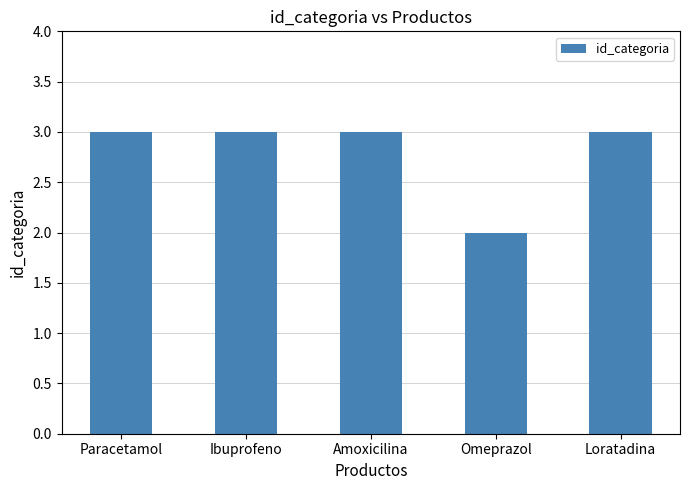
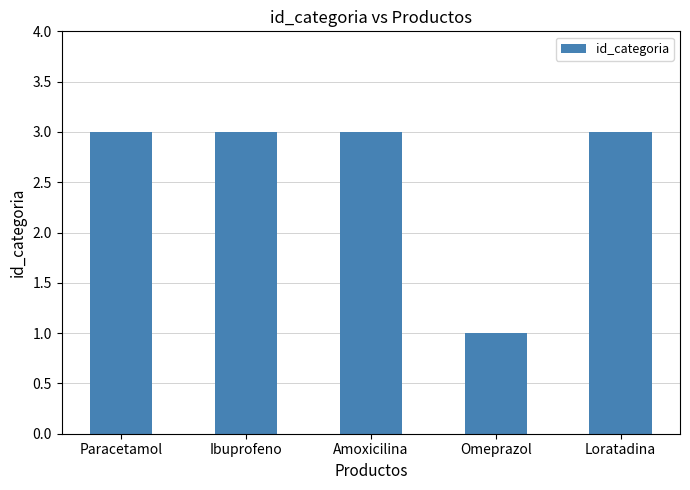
Omeprazol: 2 -> 1
